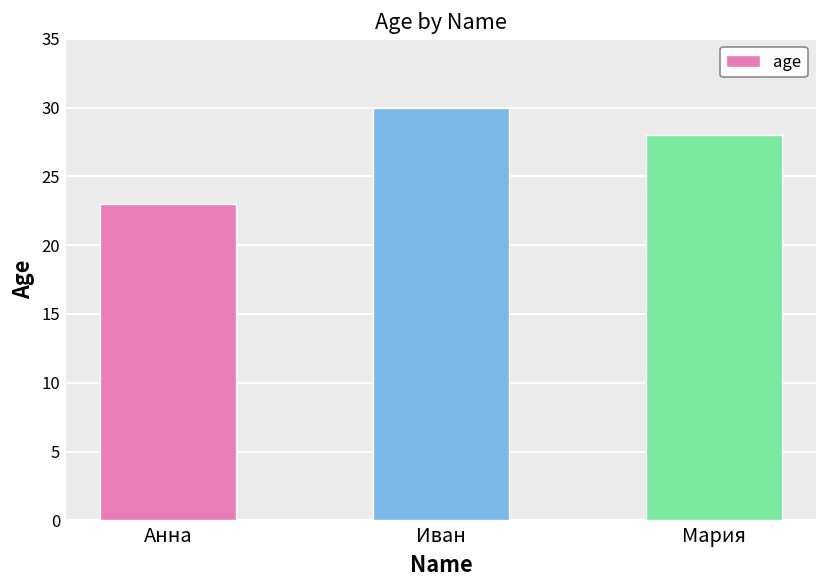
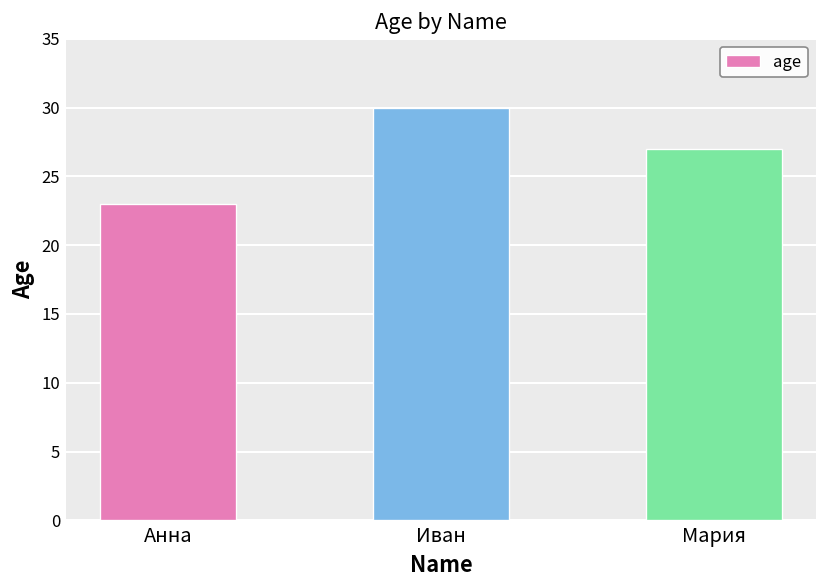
Мария: 28 -> 27
